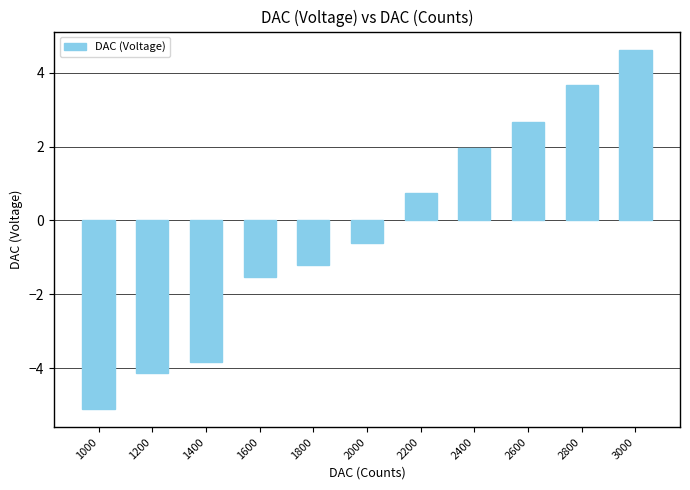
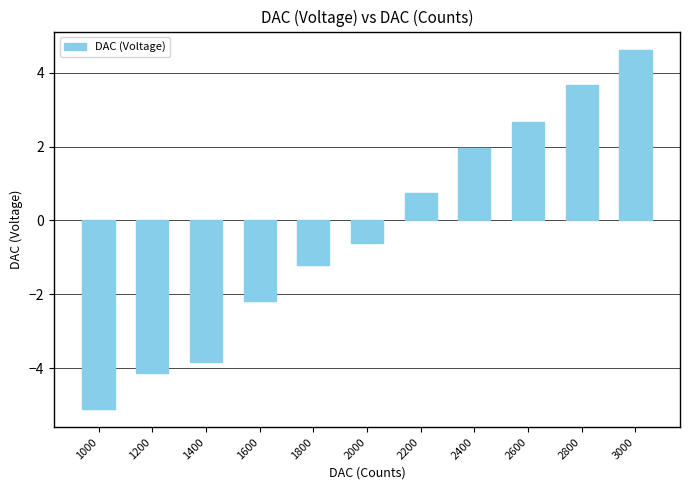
1600: -1.5 -> -2.2
